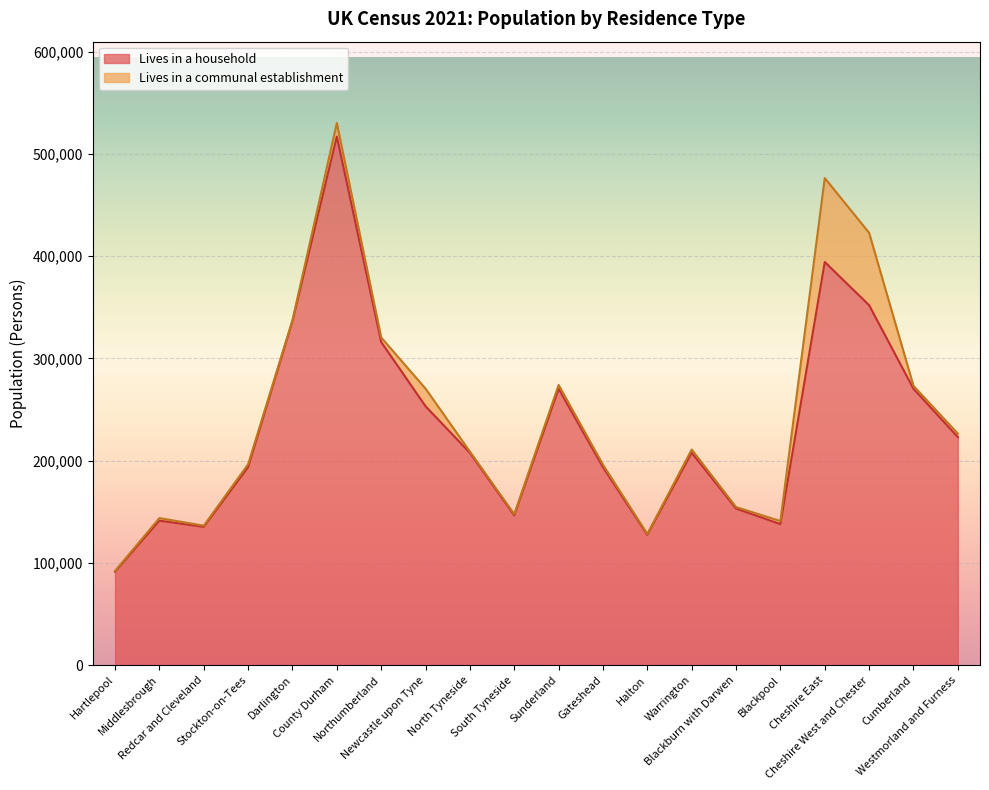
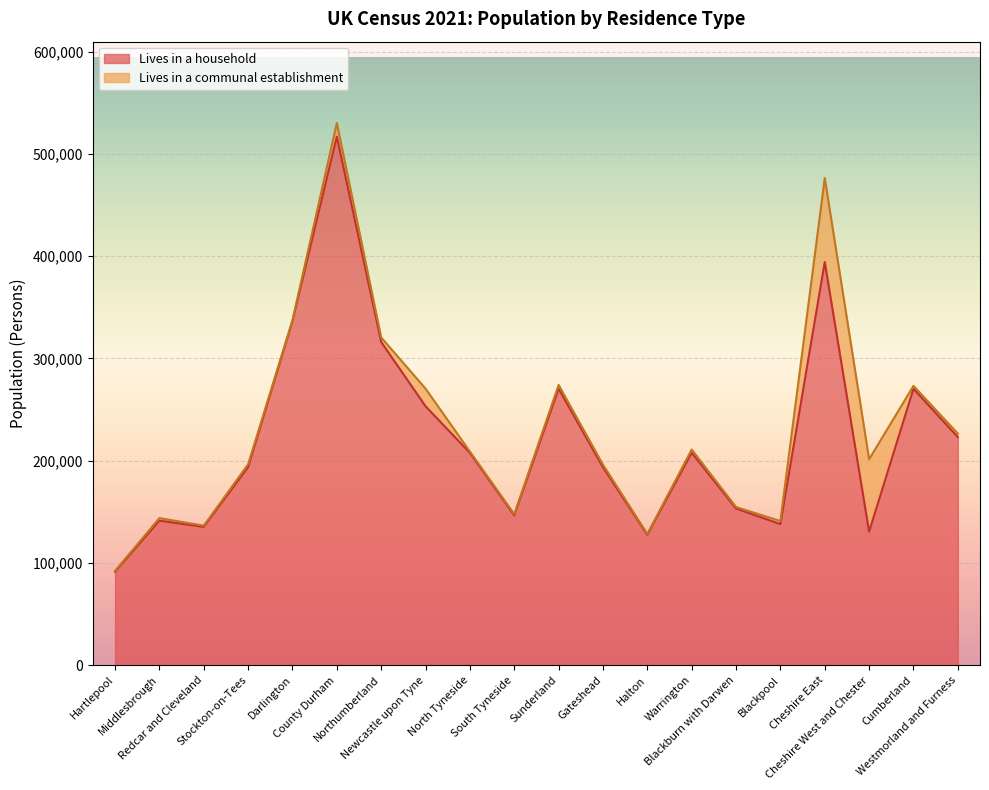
Lives in a household, Cheshire West and Chester: 352,000 -> 131,000
